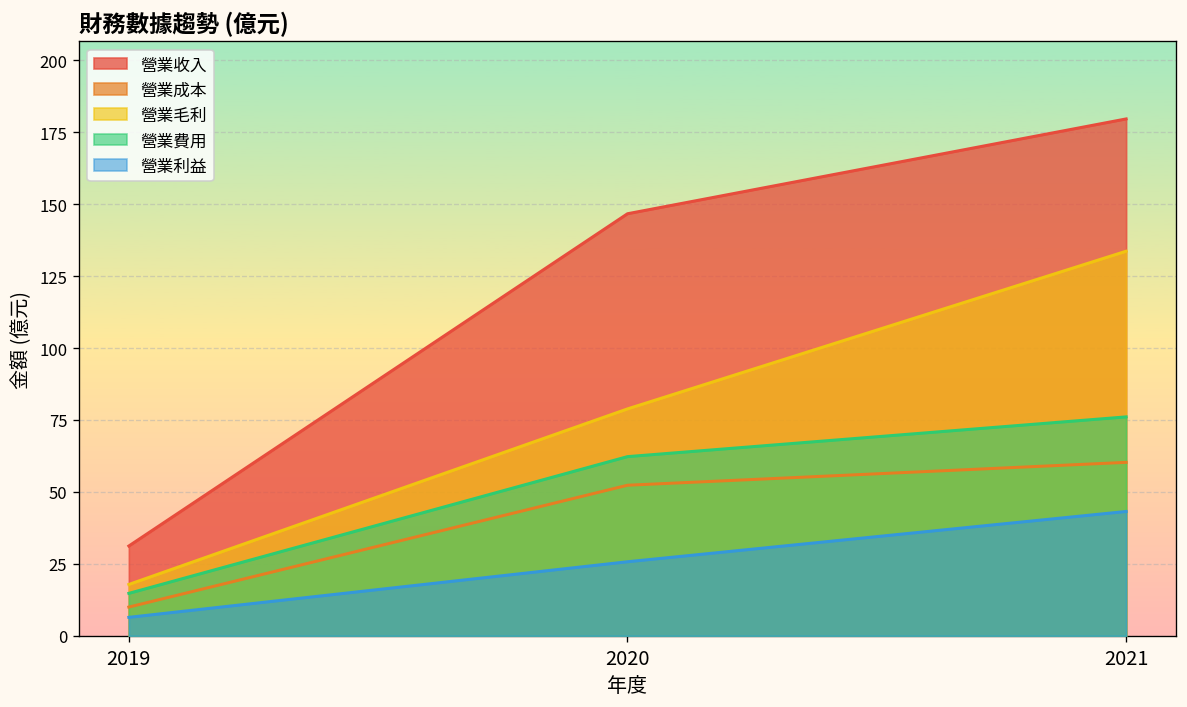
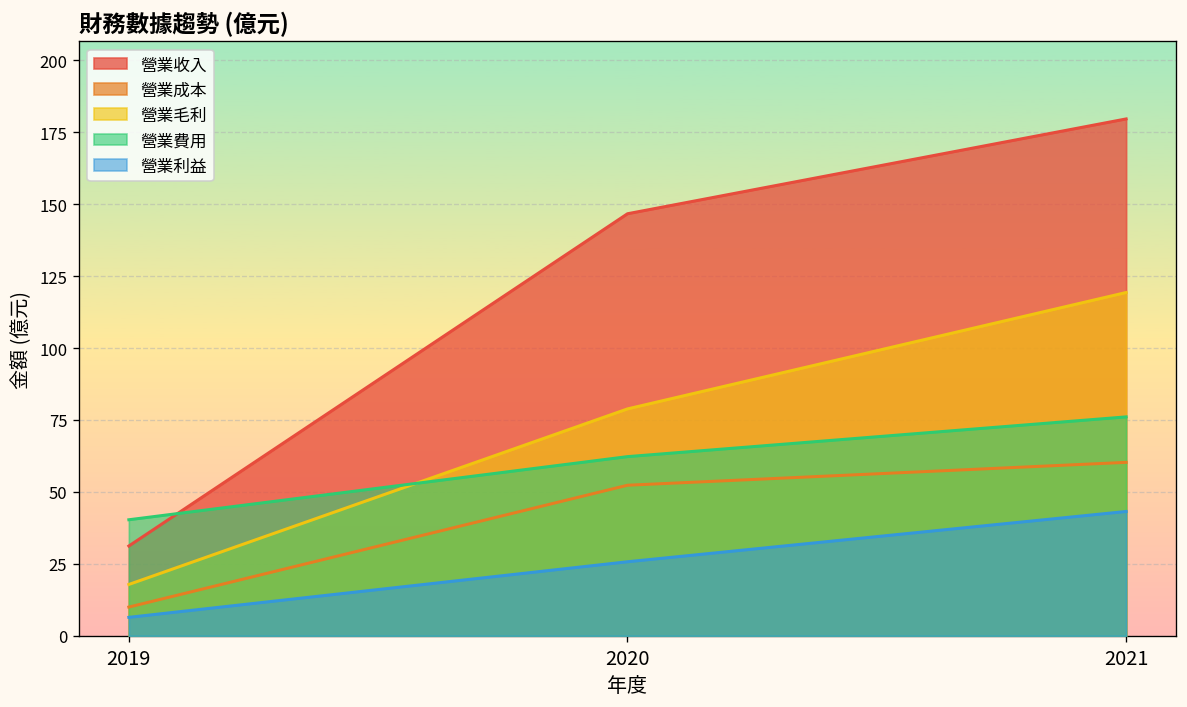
營業費用, 2019: 15 -> 40
營業毛利, 2021: 134 -> 119
